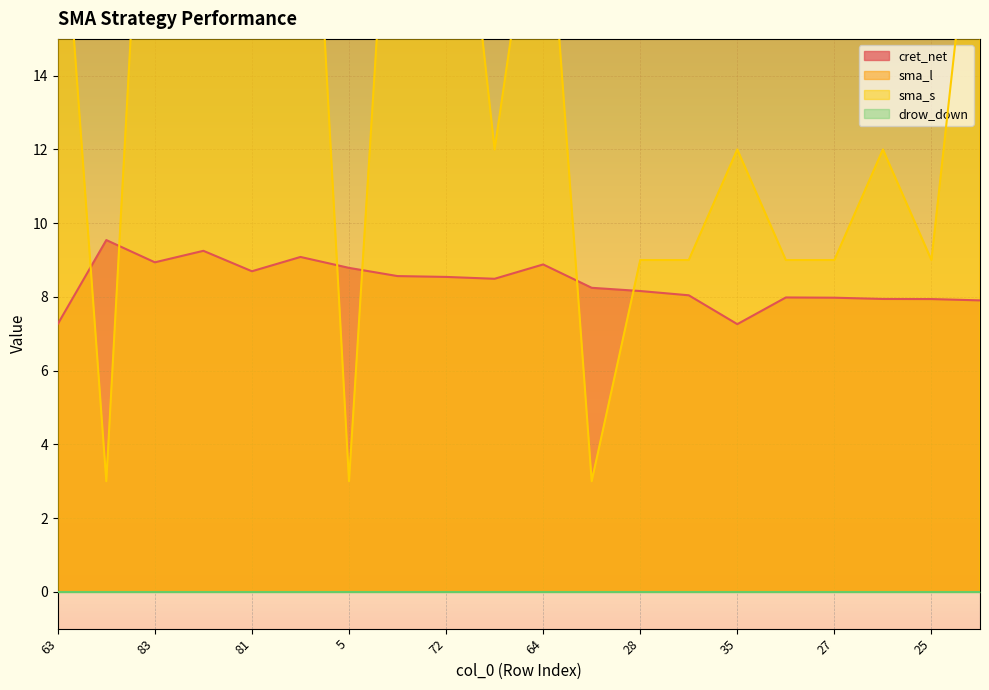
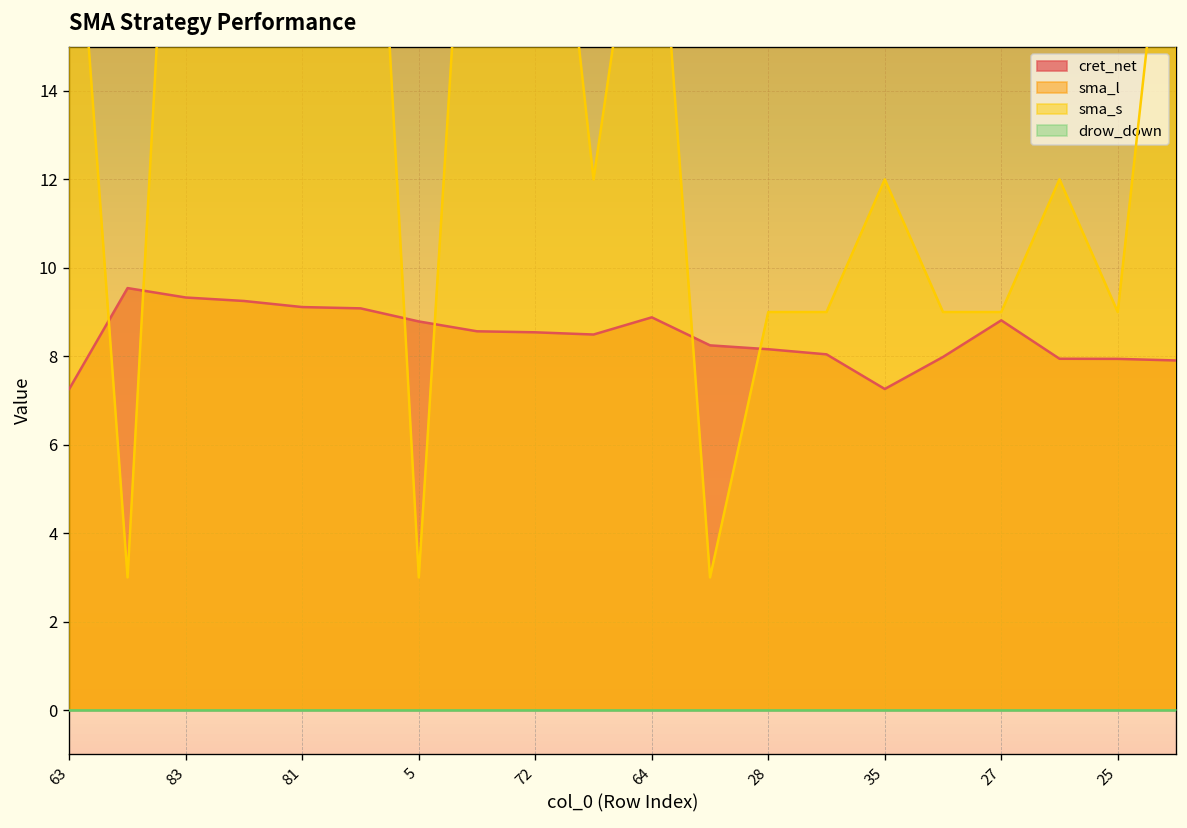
cret_net, 83: 8.9 -> 9.3
cret_net, 81: 8.7 -> 9.1
cret_net, 27: 8.0 -> 8.8
